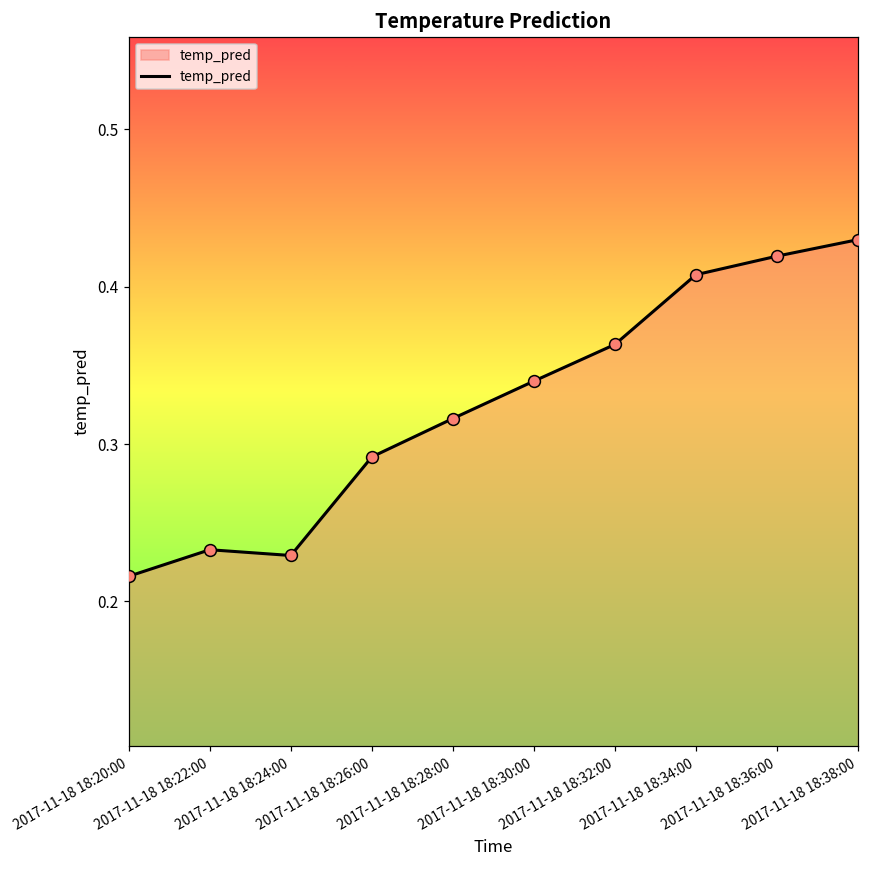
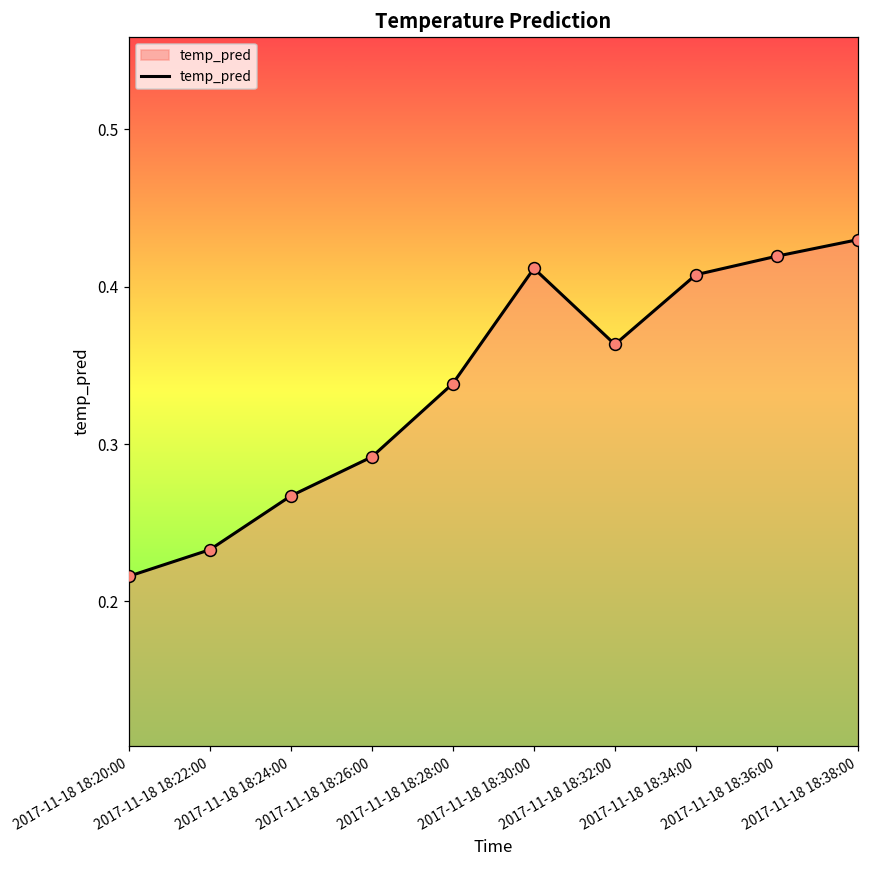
2017-11-18 18:24:00: 0.229 -> 0.267
2017-11-18 18:28:00: 0.316 -> 0.338
2017-11-18 18:30:00: 0.340 -> 0.412
